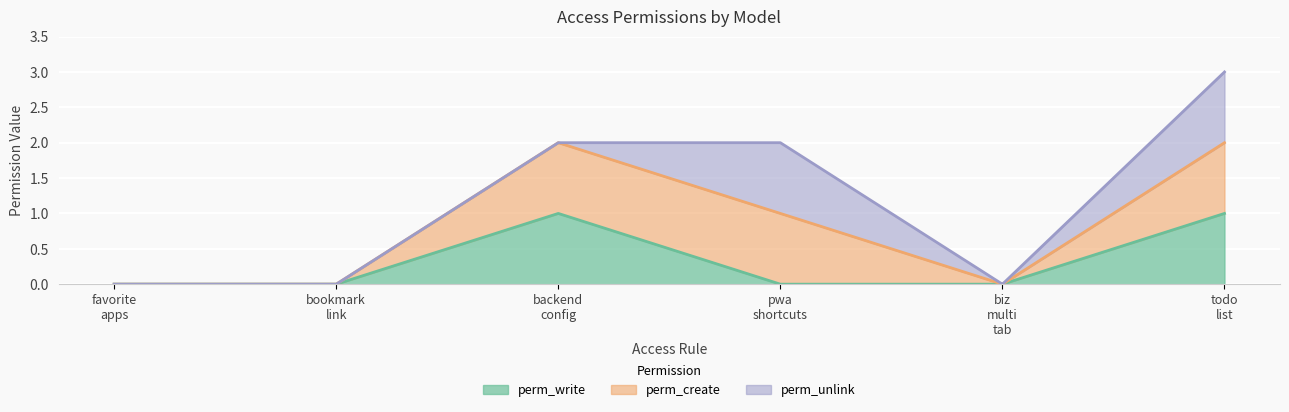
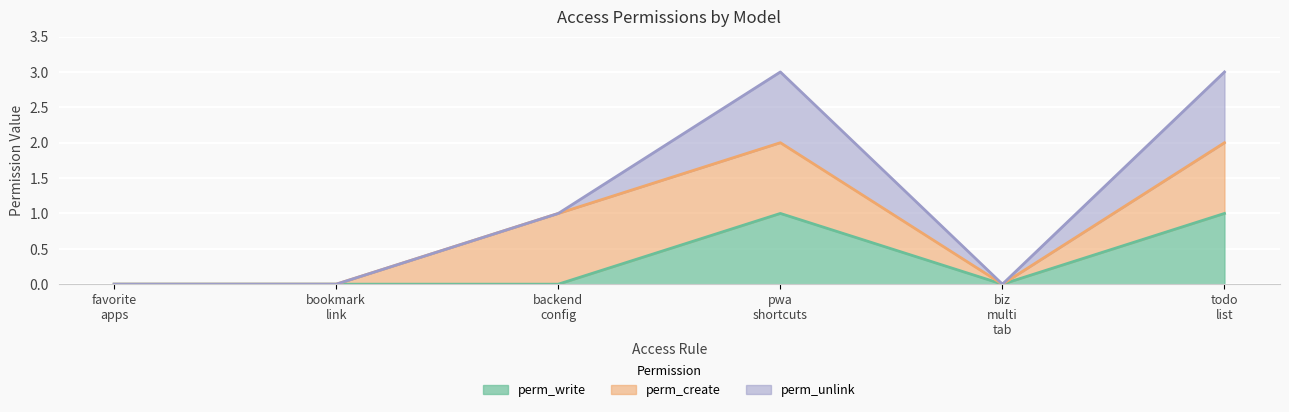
perm_write, backend config: 1 -> 0
perm_write, pwa shortcuts: 0 -> 1
